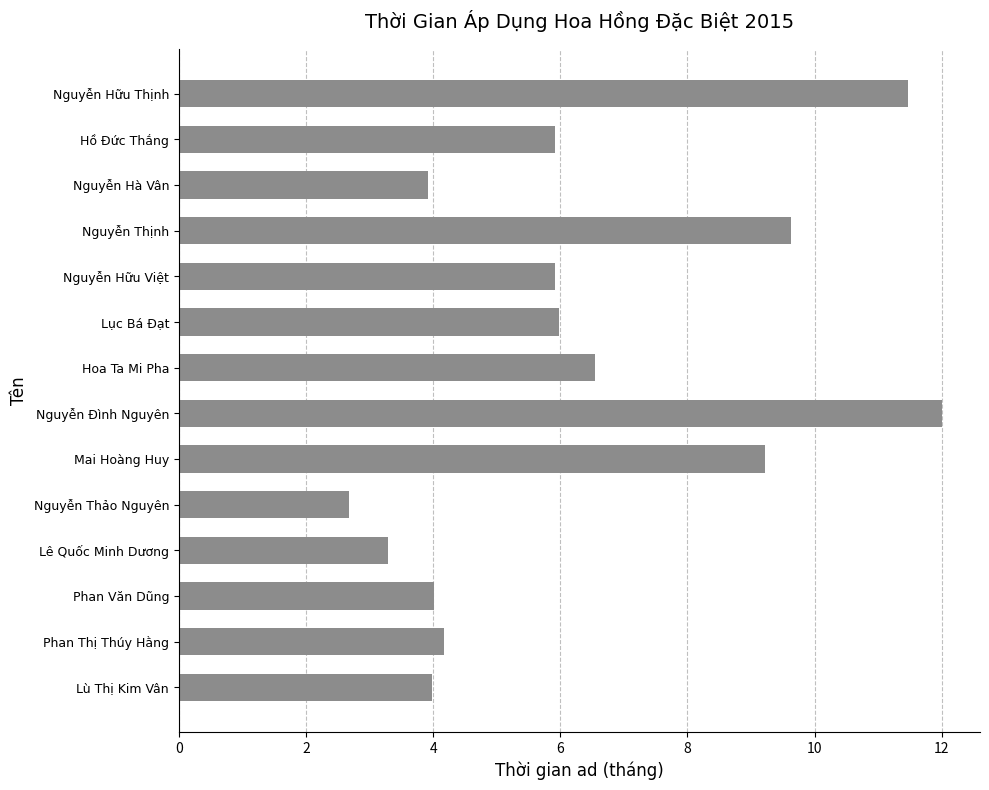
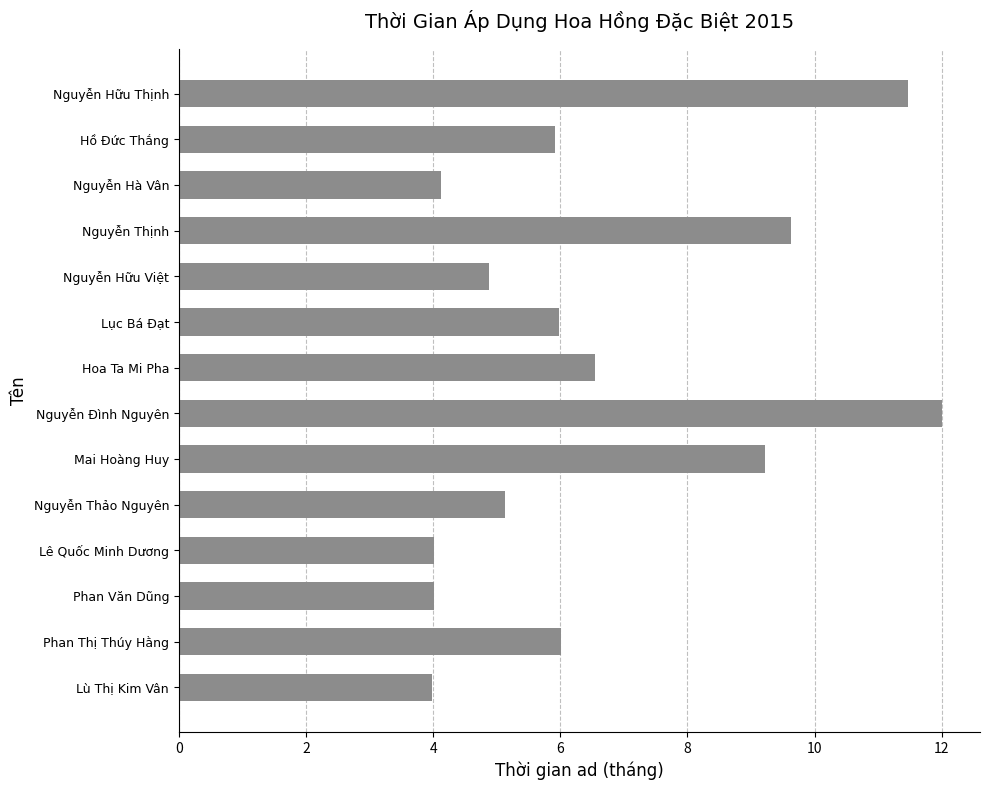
Nguyễn Hà Vân: 3.9 -> 4.1
Nguyễn Hữu Việt: 5.9 -> 4.9
Nguyễn Thảo Nguyên: 2.7 -> 5.1
Lê Quốc Minh Dương: 3.3 -> 4.0
Phan Thị Thúy Hằng: 4.2 -> 6.0
